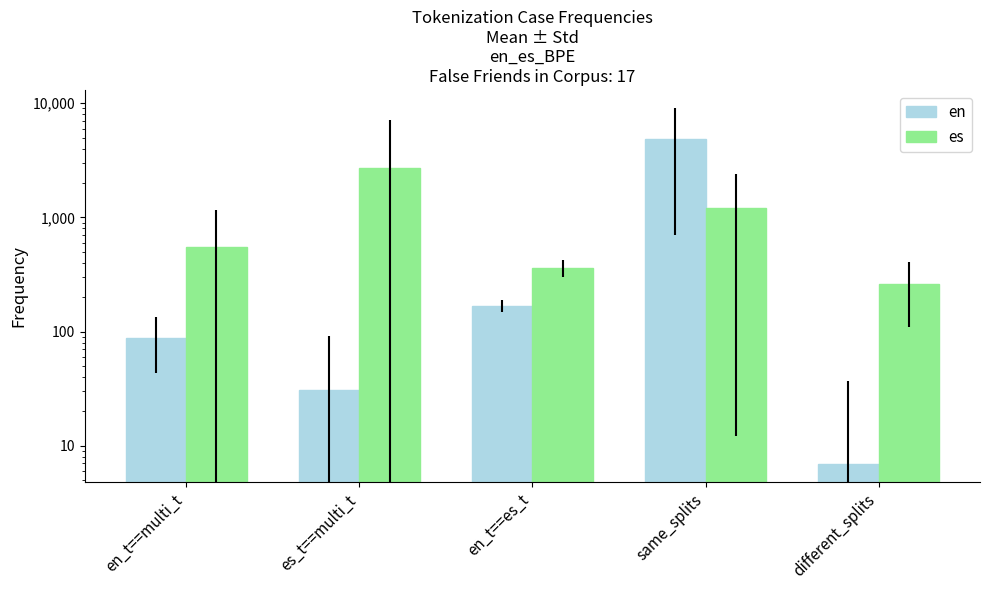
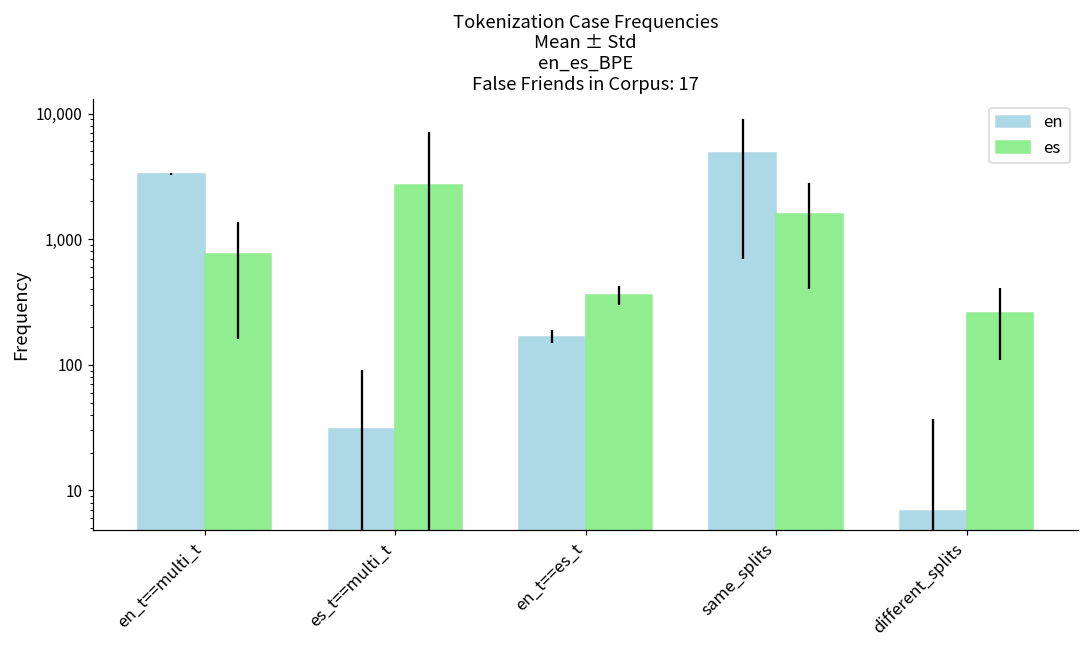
en, en_t==multi_t: 90 -> 3,300
es, en_t==multi_t: 600 -> 800
es, same_splits: 1,200 -> 1,600
